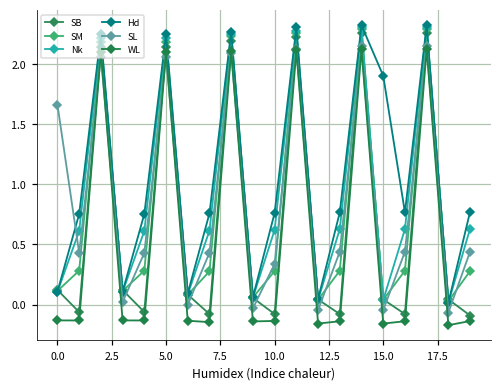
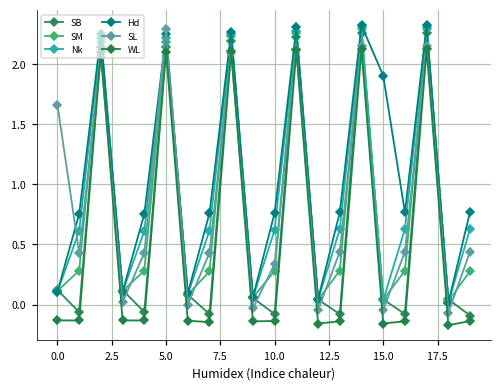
SL, 5.0: 2.06 -> 2.30
